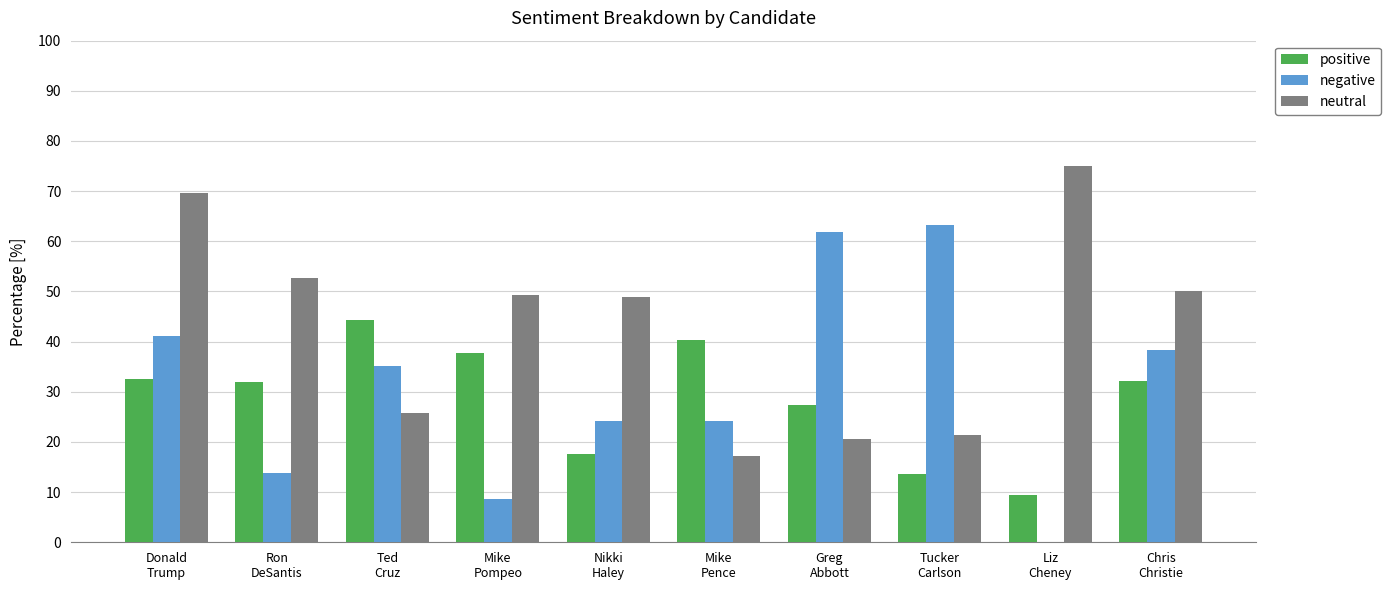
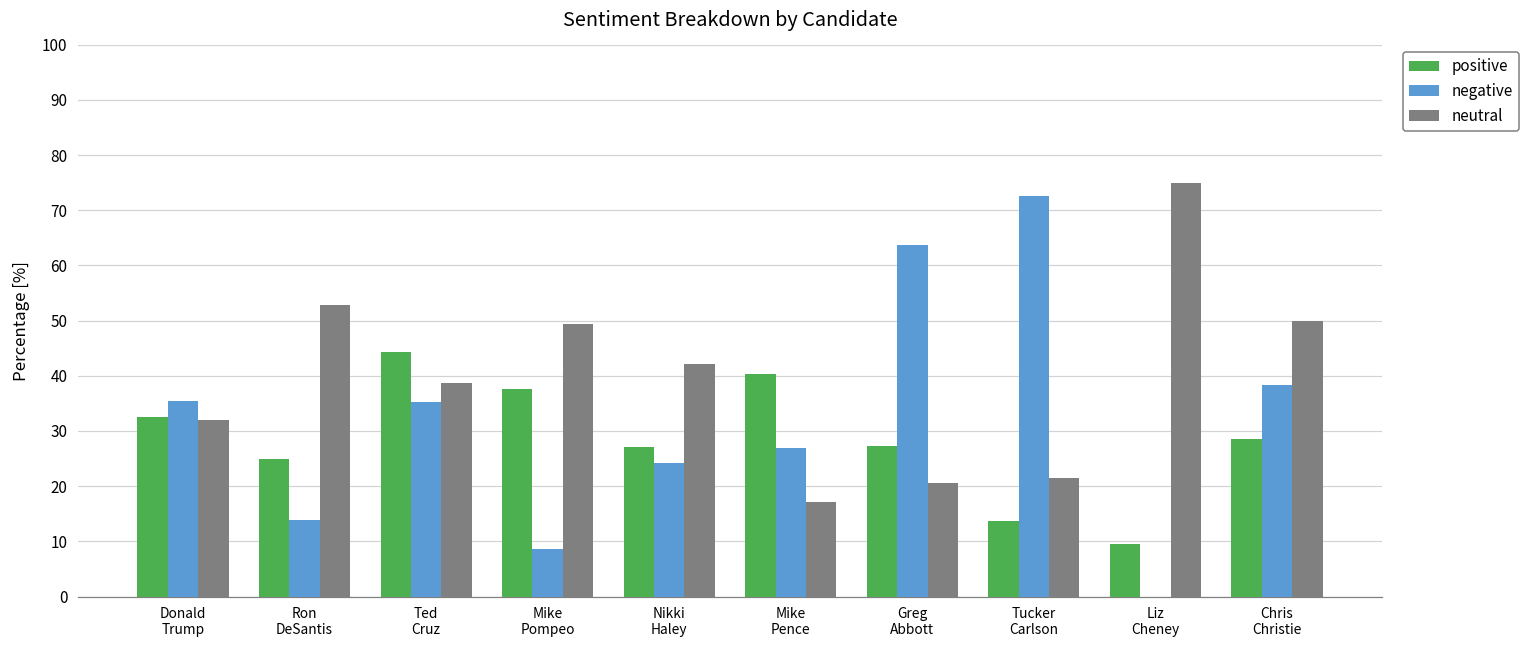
negative, Donald Trump: 41 -> 35
neutral, Donald Trump: 70 -> 32
positive, Ron DeSantis: 32 -> 25
neutral, Ted Cruz: 26 -> 39
positive, Nikki Haley: 18 -> 27
neutral, Nikki Haley: 49 -> 42
negative, Mike Pence: 24 -> 27
negative, Greg Abbott: 62 -> 64
negative, Tucker Carlson: 63 -> 73
positive, Chris Christie: 32 -> 29
